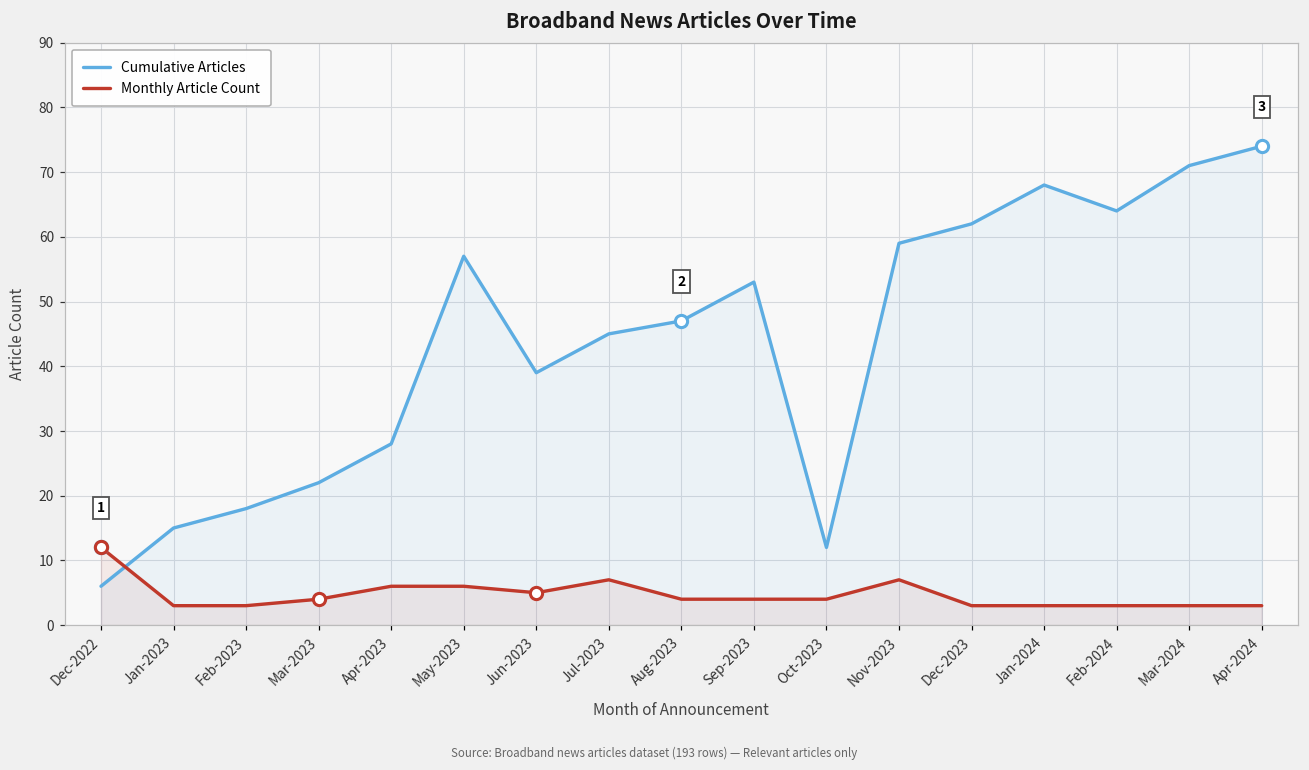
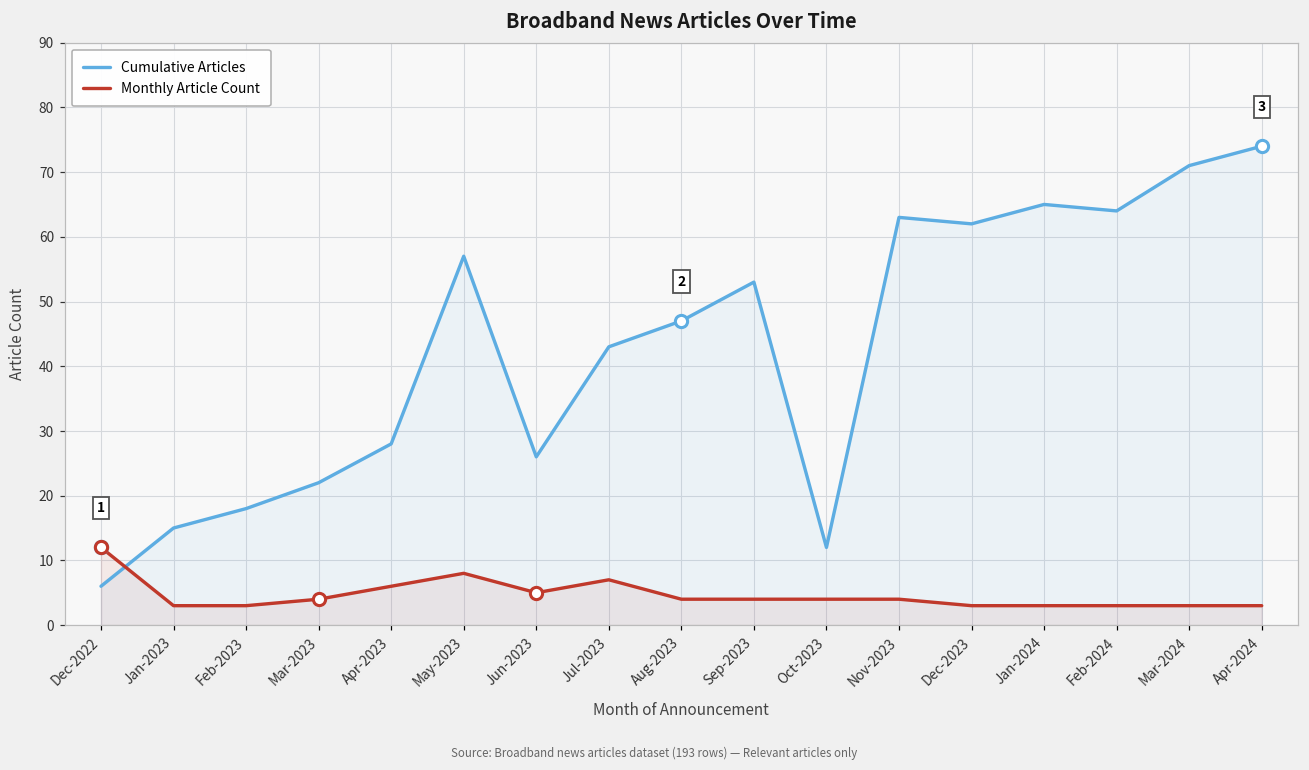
Monthly Article Count, May-2023: 6 -> 8
Cumulative Articles, Jun-2023: 39 -> 26
Cumulative Articles, Jul-2023: 45 -> 43
Cumulative Articles, Nov-2023: 59 -> 63
Monthly Article Count, Nov-2023: 7 -> 4
Cumulative Articles, Jan-2024: 68 -> 65
